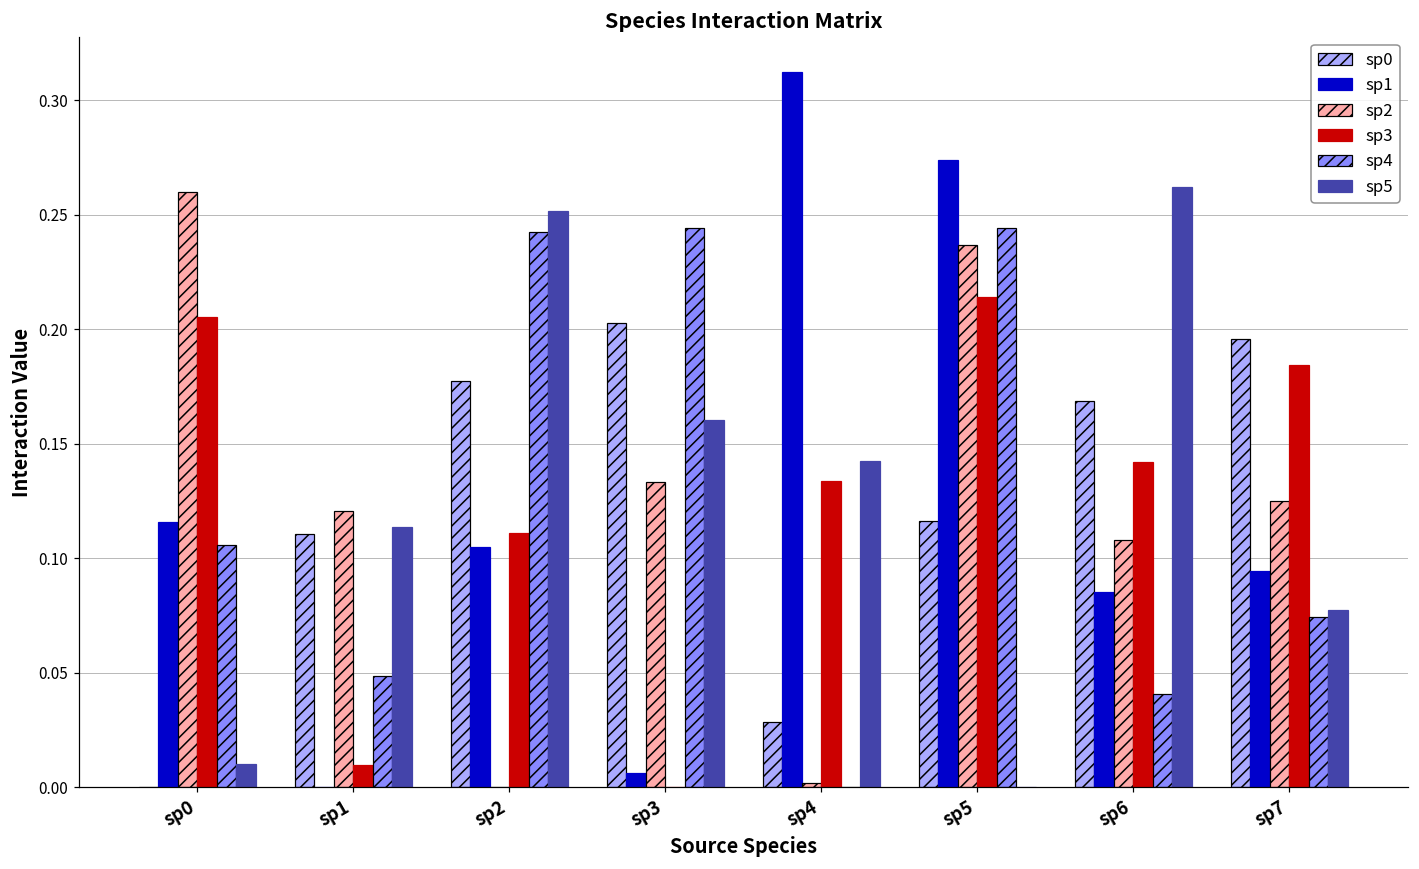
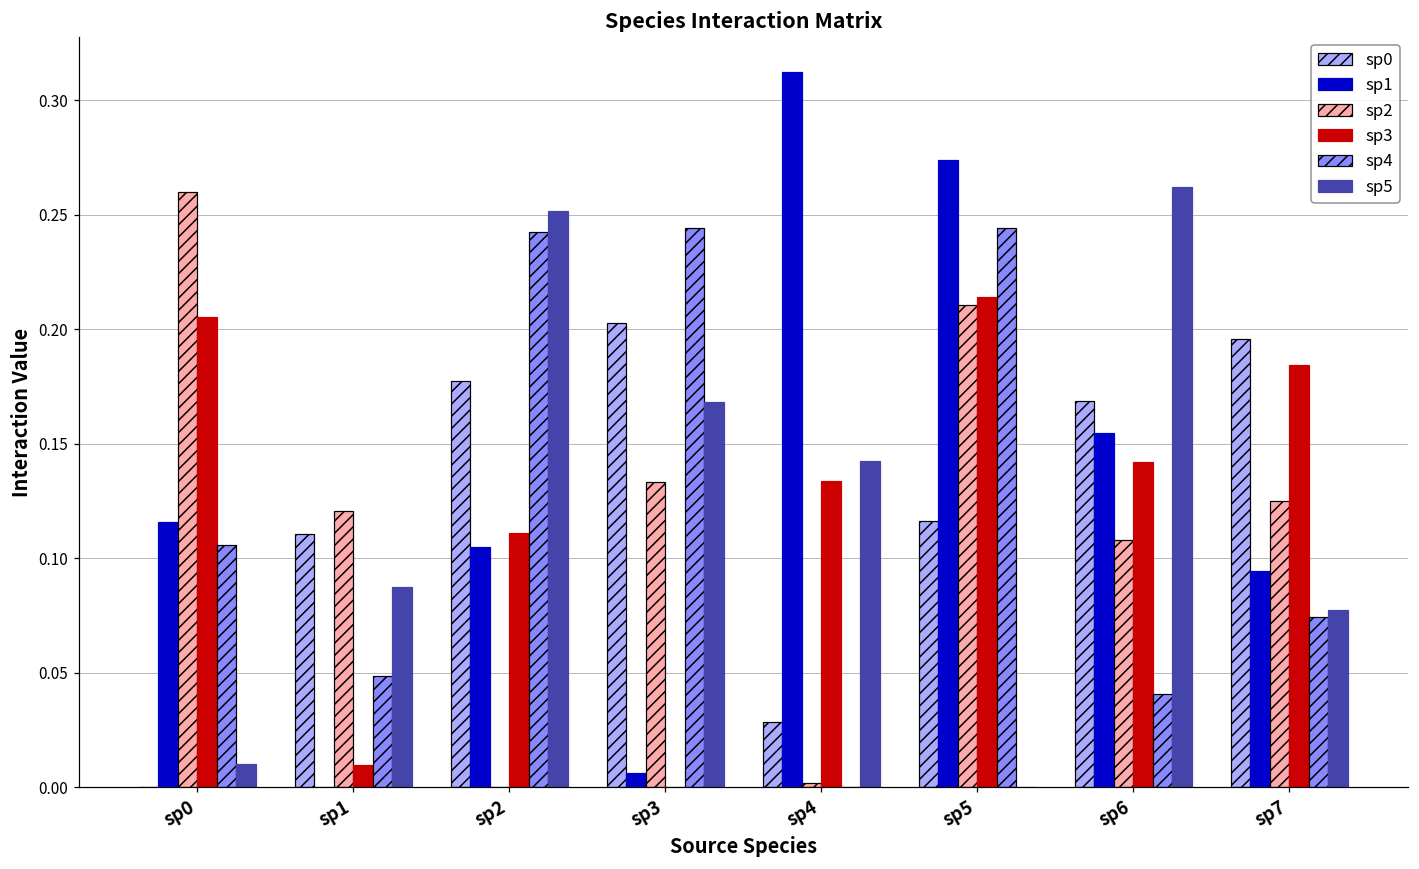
sp5, sp1: 0.113 -> 0.087
sp5, sp3: 0.160 -> 0.168
sp2, sp5: 0.237 -> 0.210
sp1, sp6: 0.085 -> 0.155
